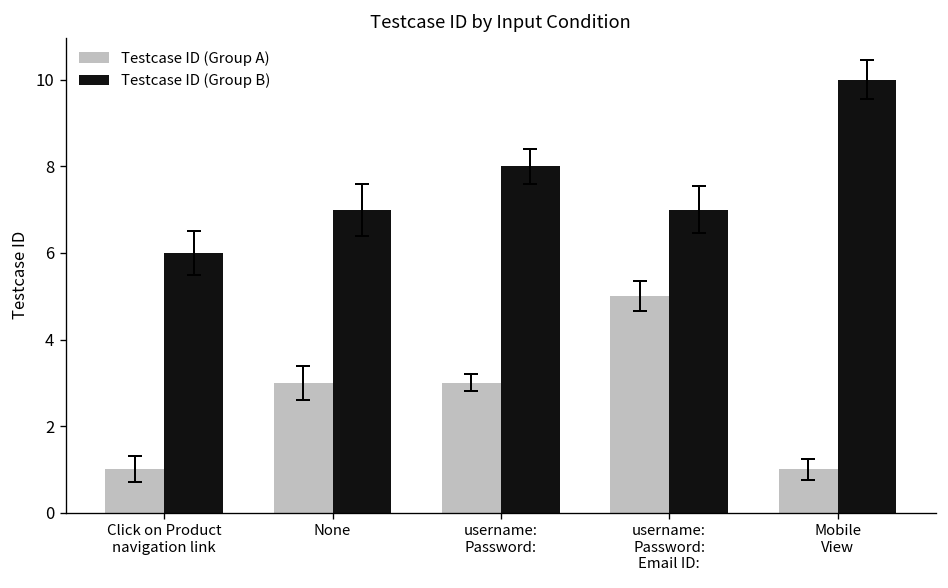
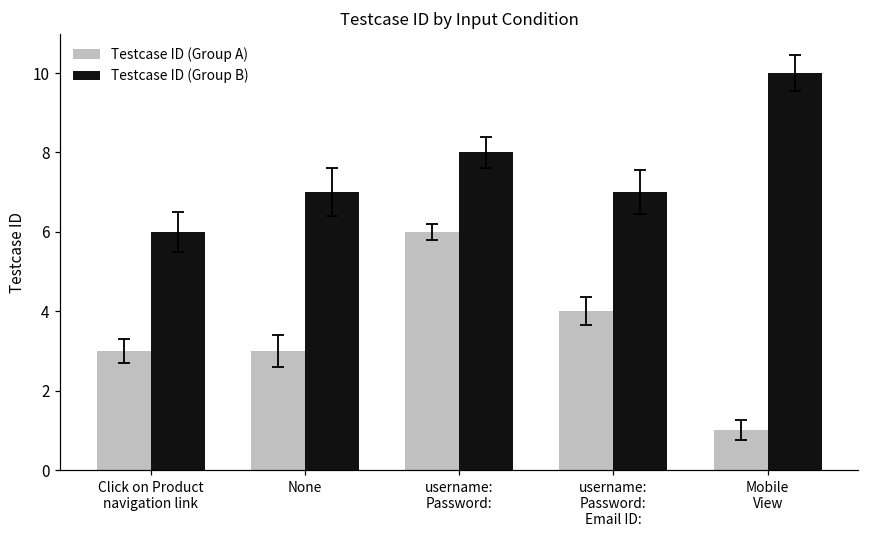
Testcase ID (Group A), Click on Product navigation link: 1 -> 3
Testcase ID (Group A), username: Password:: 3 -> 6
Testcase ID (Group A), username: Password: Email ID:: 5 -> 4
